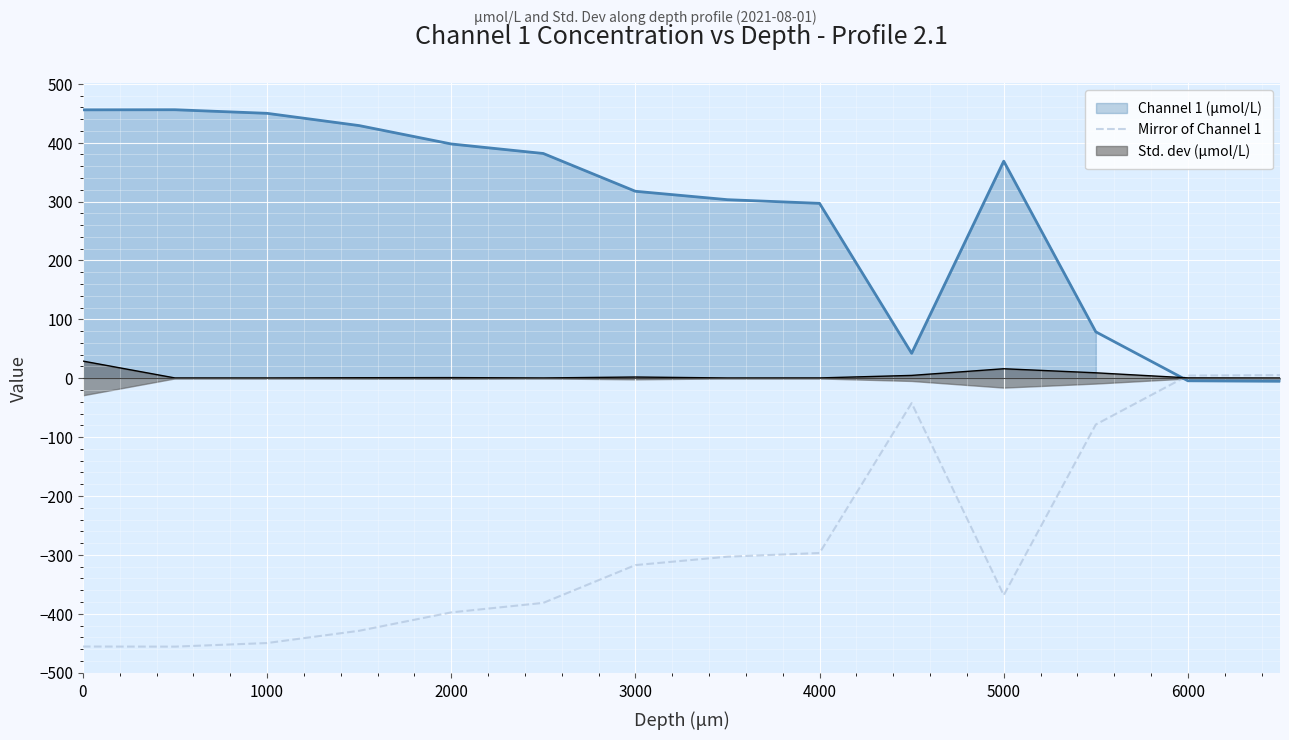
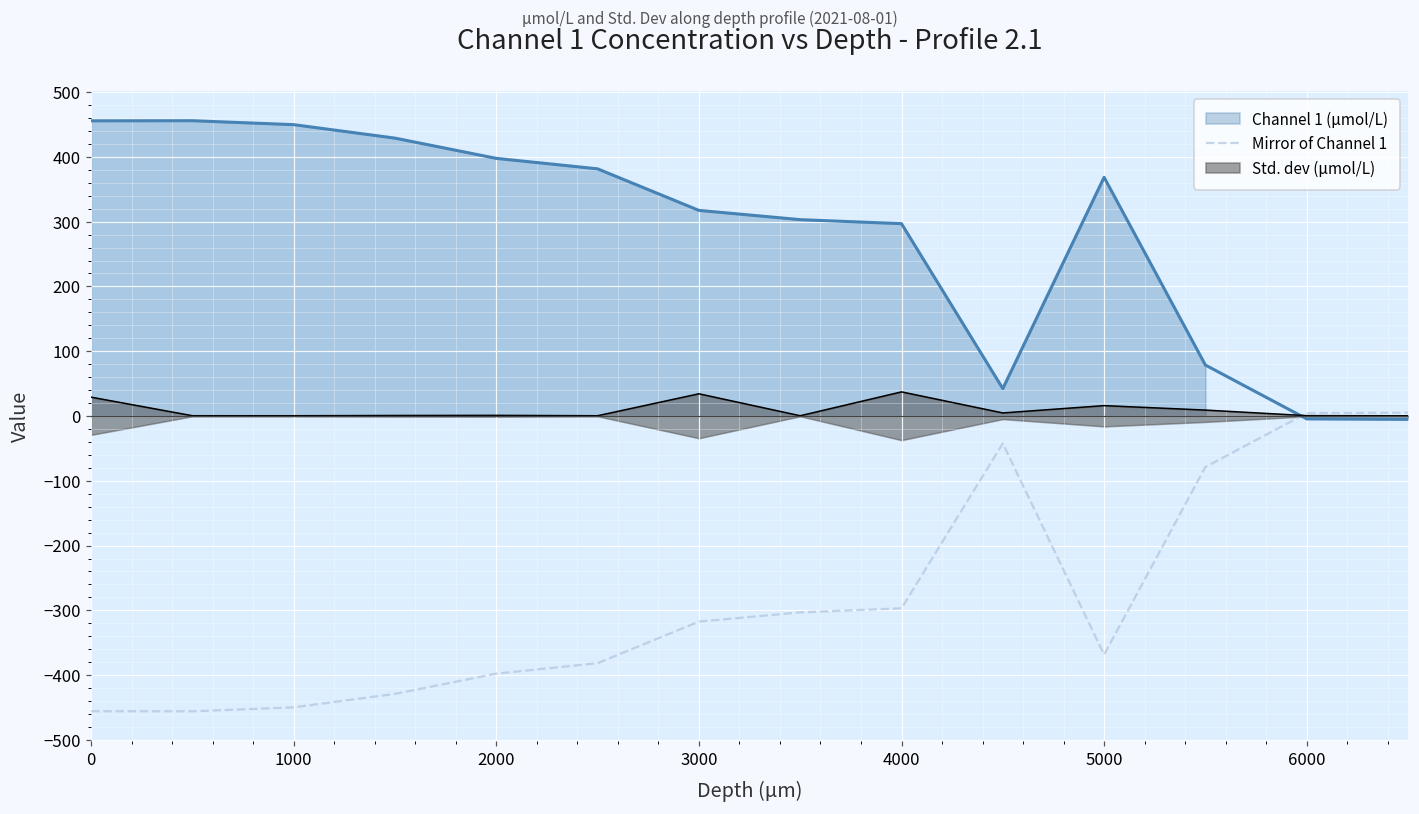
Std. dev (μmol/L), 3000: 0 -> 30
Std. dev (μmol/L), 4000: 0 -> 40
